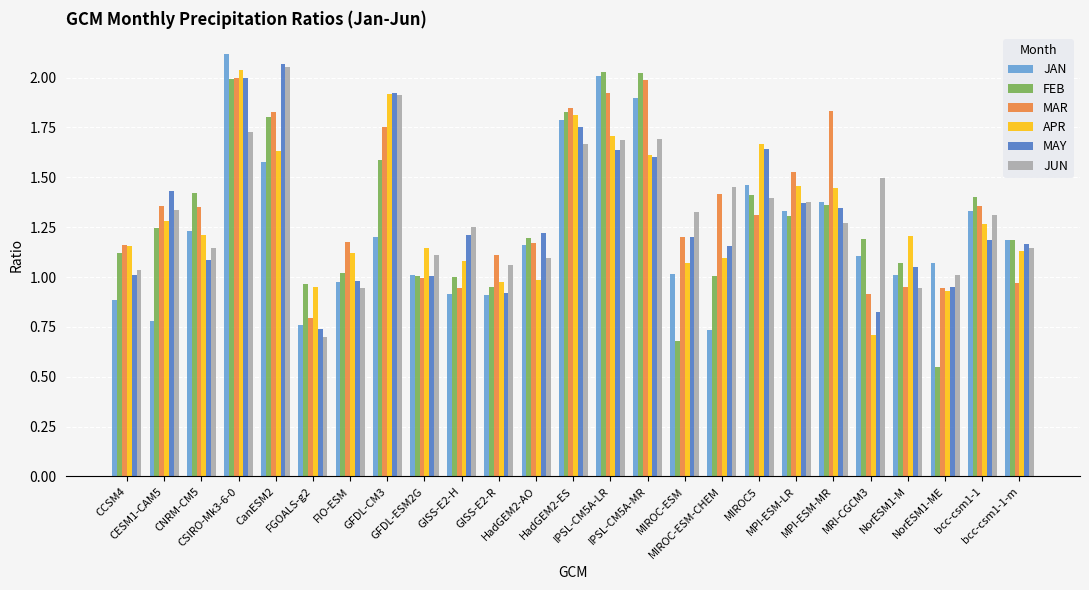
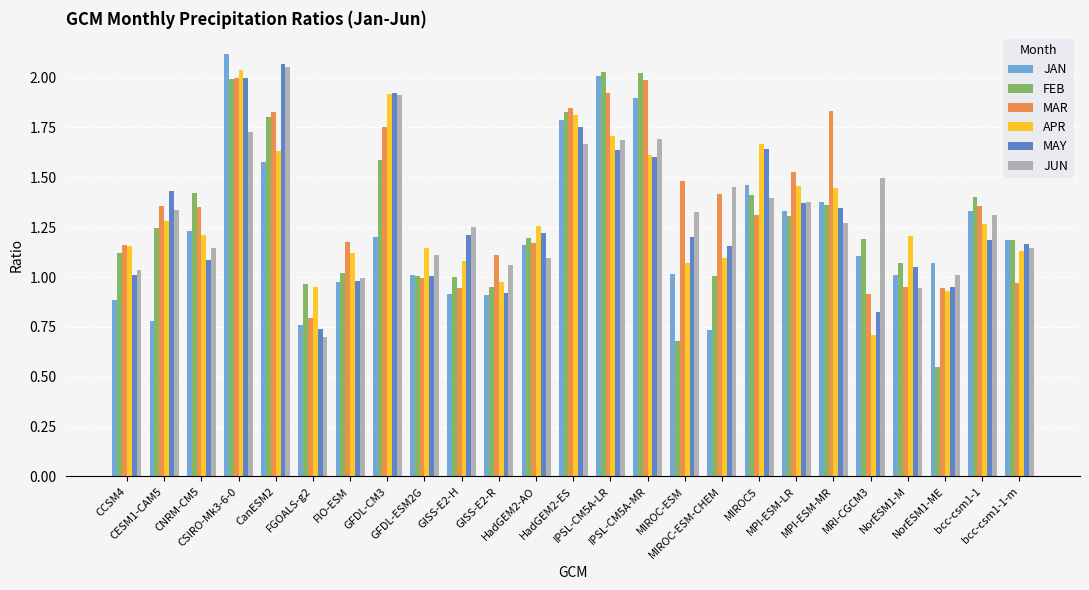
JUN, FIO-ESM: 0.95 -> 1.00
APR, HadGEM2-AO: 0.98 -> 1.26
MAR, MIROC-ESM: 1.20 -> 1.48
